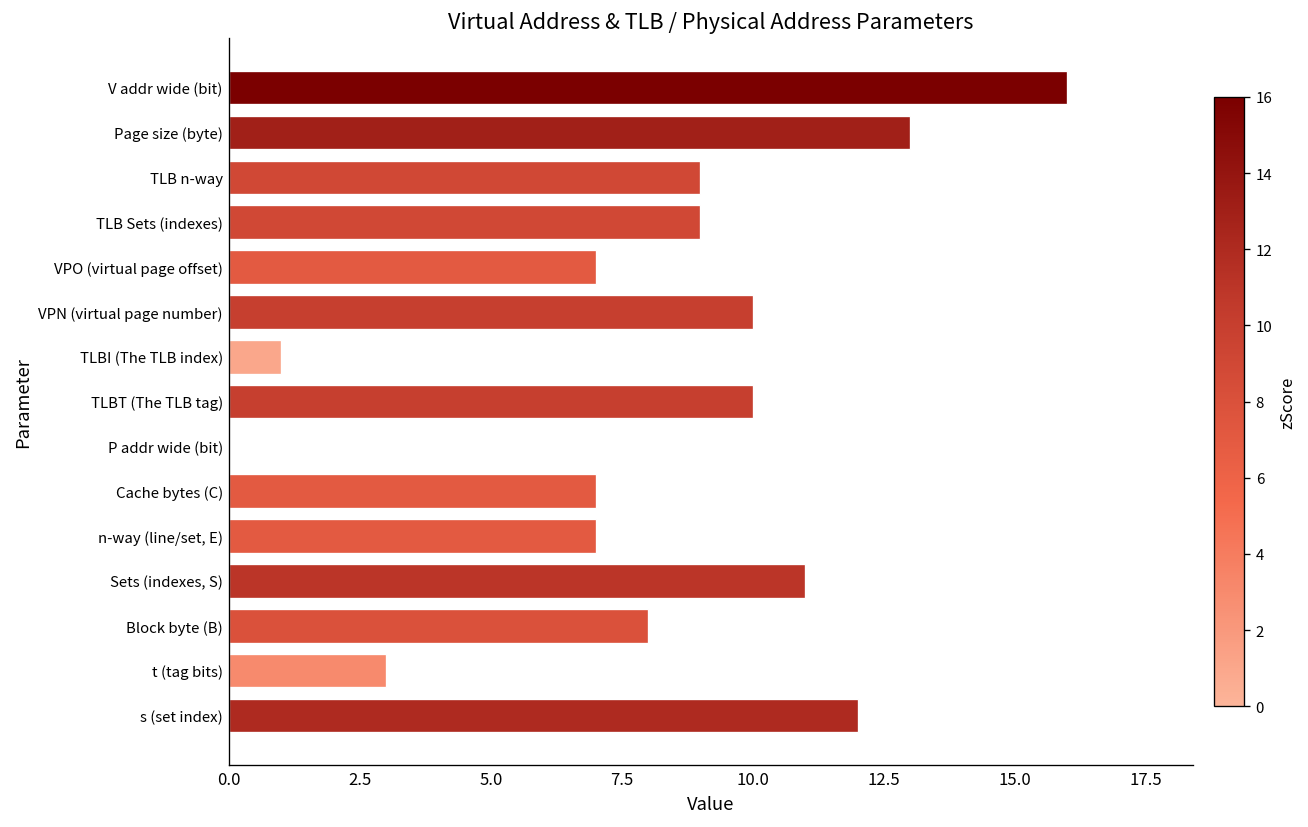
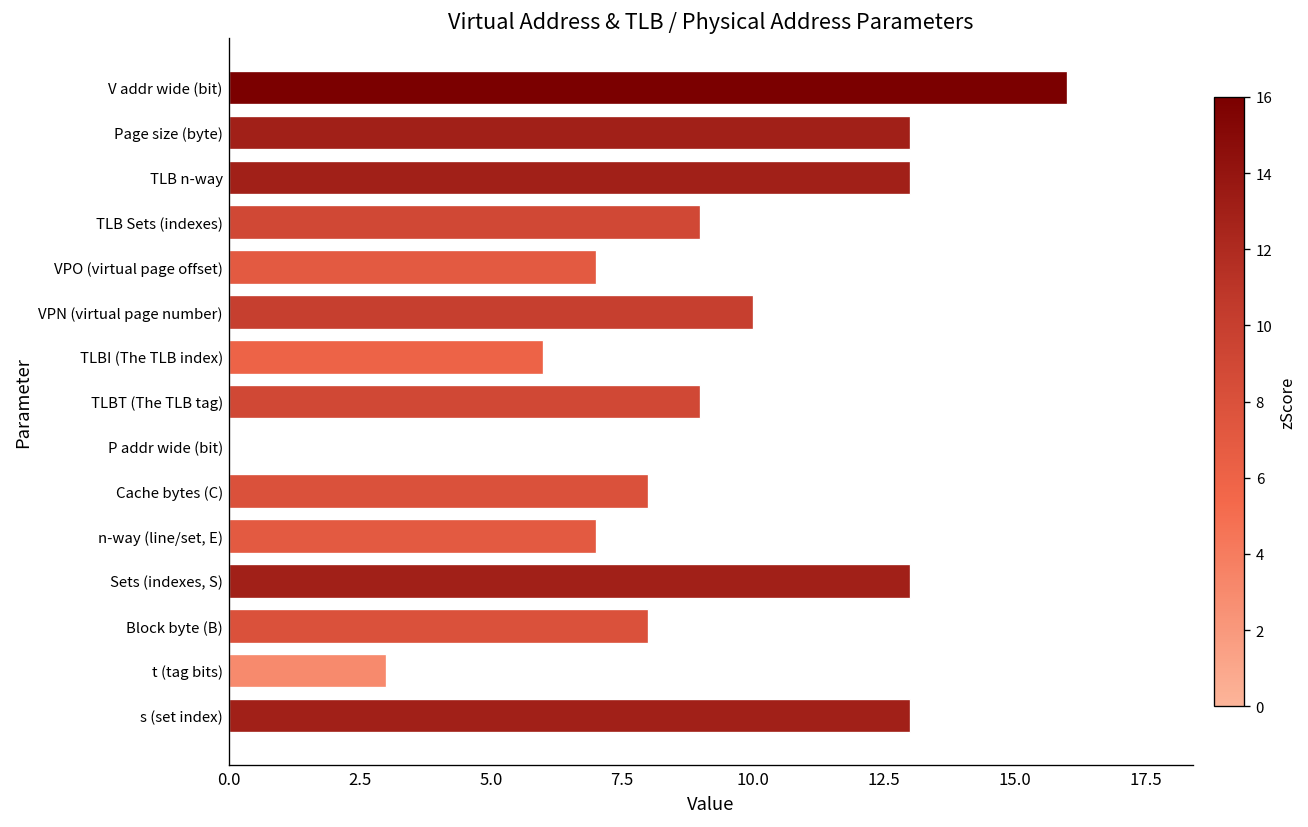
TLB n-way: 9 -> 13
TLBI (The TLB index): 1 -> 6
TLBT (The TLB tag): 10 -> 9
Cache bytes (C): 7 -> 8
Sets (indexes, S): 11 -> 13
s (set index): 12 -> 13
